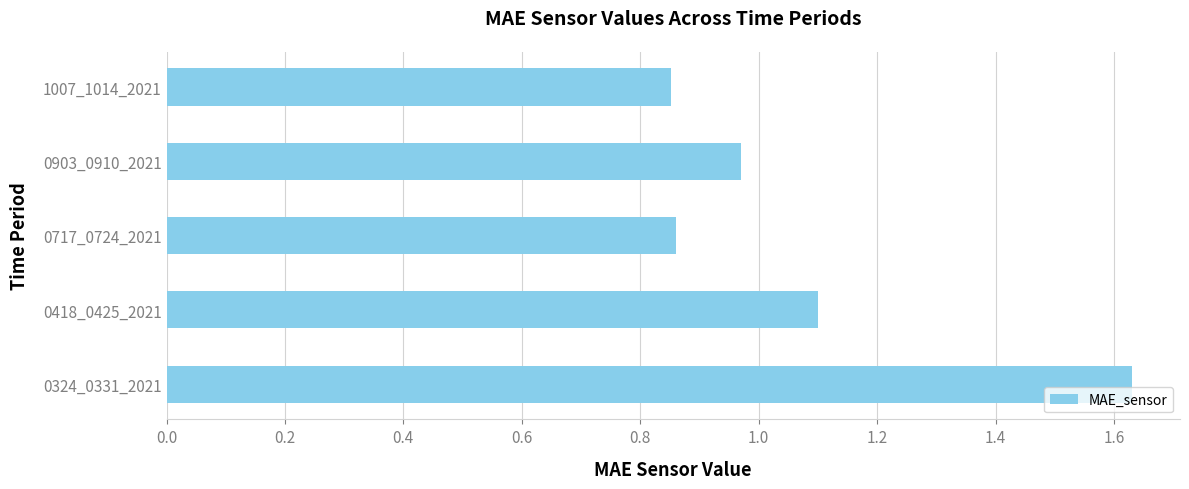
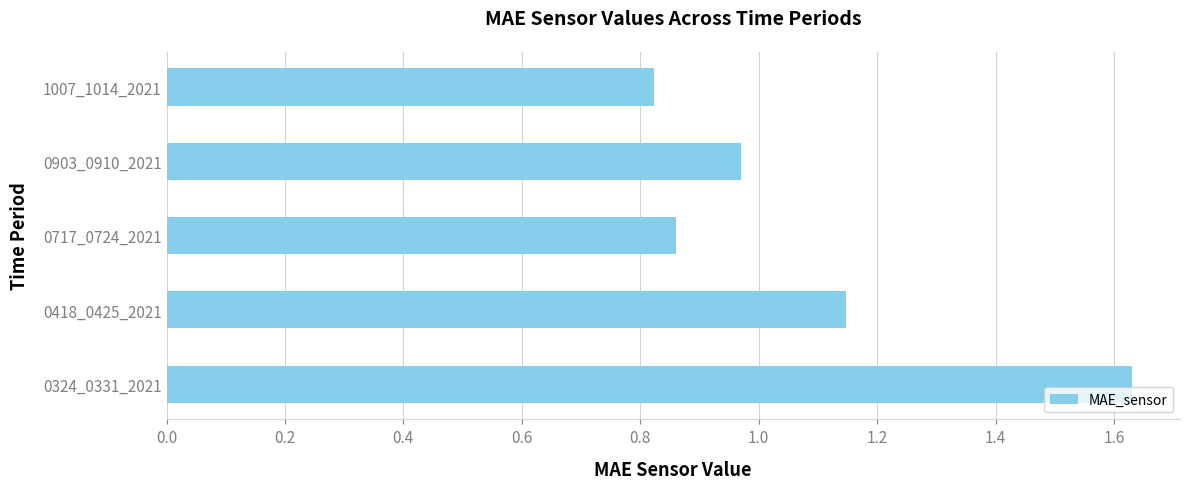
1007_1014_2021: 0.85 -> 0.82
0418_0425_2021: 1.10 -> 1.15
